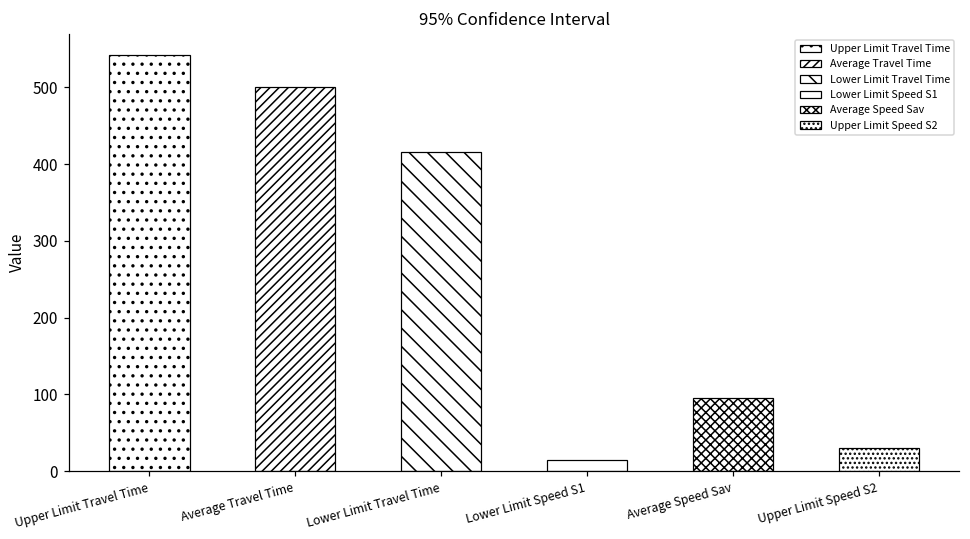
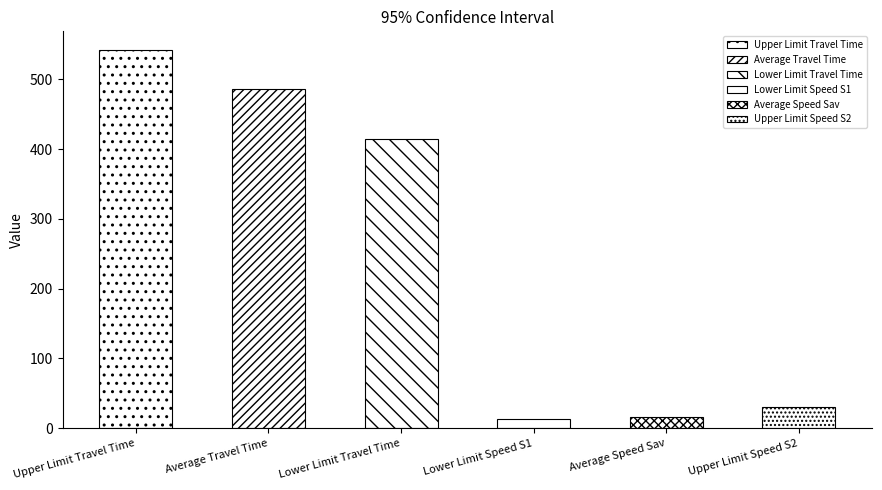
Average Travel Time: 500 -> 490
Average Speed Sav: 100 -> 20
